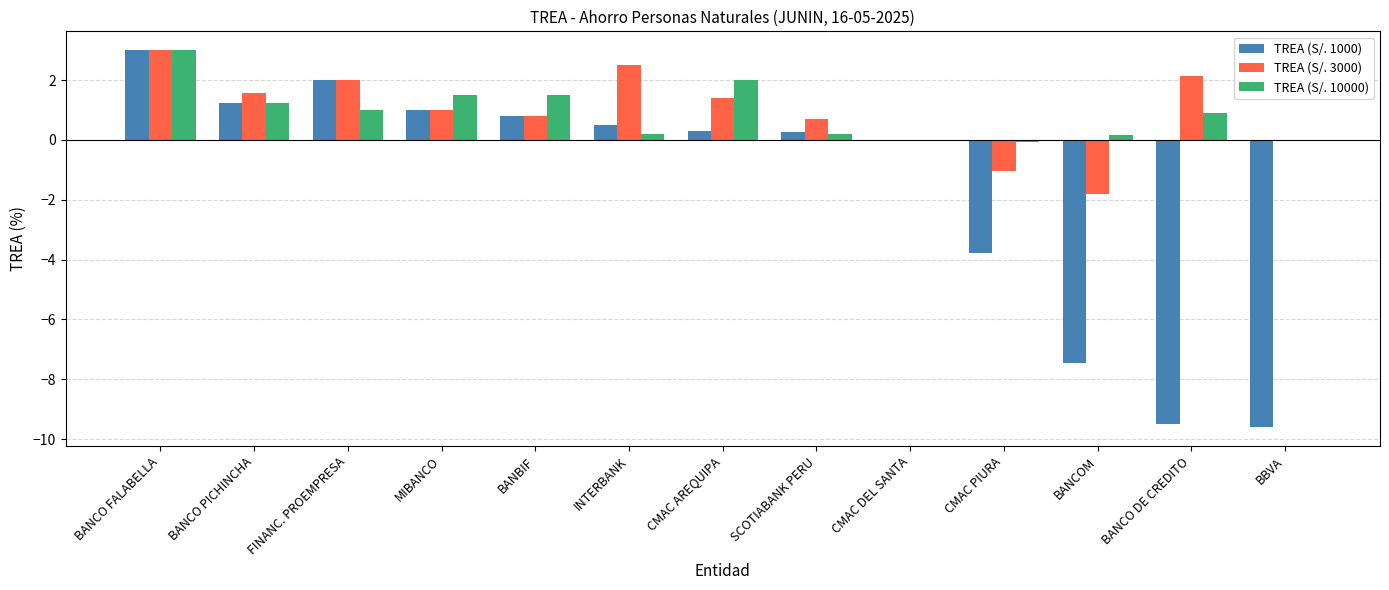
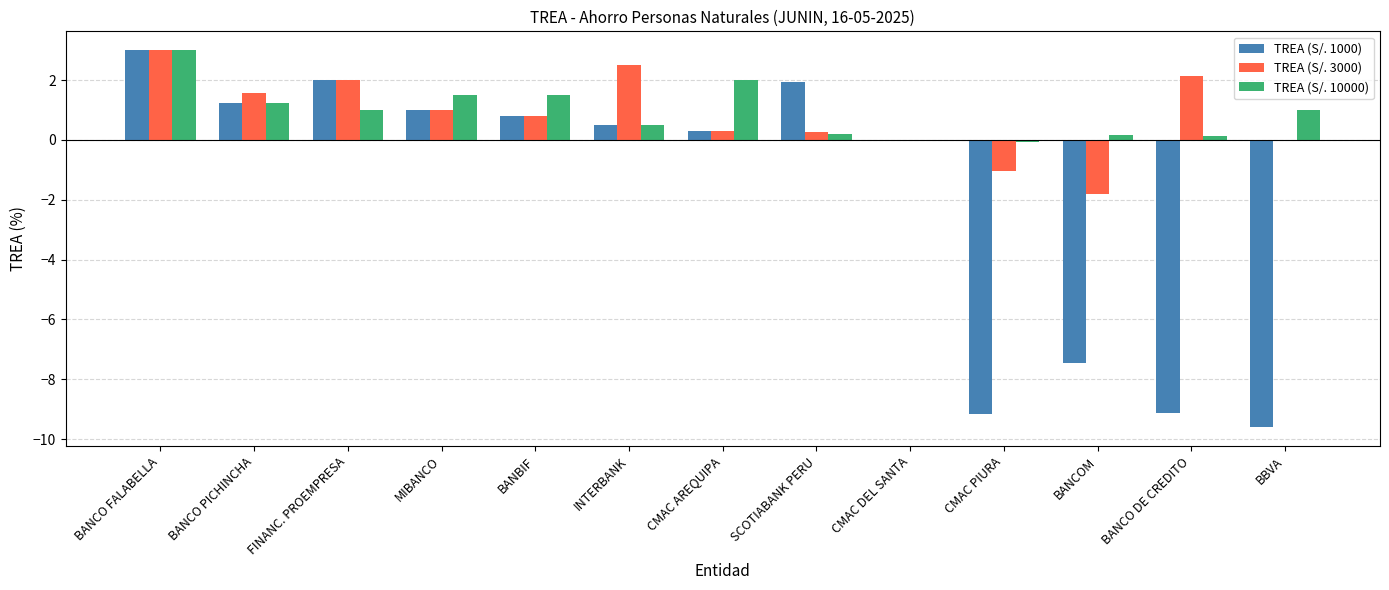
TREA (S/. 10000), INTERBANK: 0.2 -> 0.5
TREA (S/. 3000), CMAC AREQUIPA: 1.4 -> 0.3
TREA (S/. 1000), SCOTIABANK PERU: 0.3 -> 1.9
TREA (S/. 3000), SCOTIABANK PERU: 0.7 -> 0.3
TREA (S/. 1000), CMAC PIURA: -3.8 -> -9.2
TREA (S/. 1000), BANCO DE CREDITO: -9.5 -> -9.1
TREA (S/. 10000), BANCO DE CREDITO: 0.9 -> 0.1
TREA (S/. 10000), BBVA: 0 -> 1
